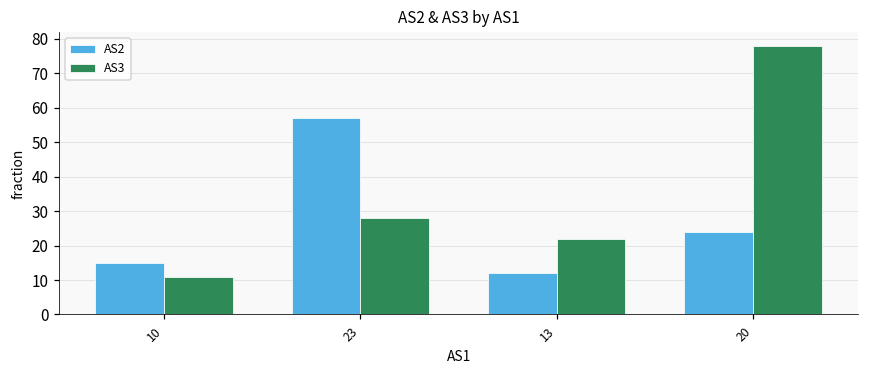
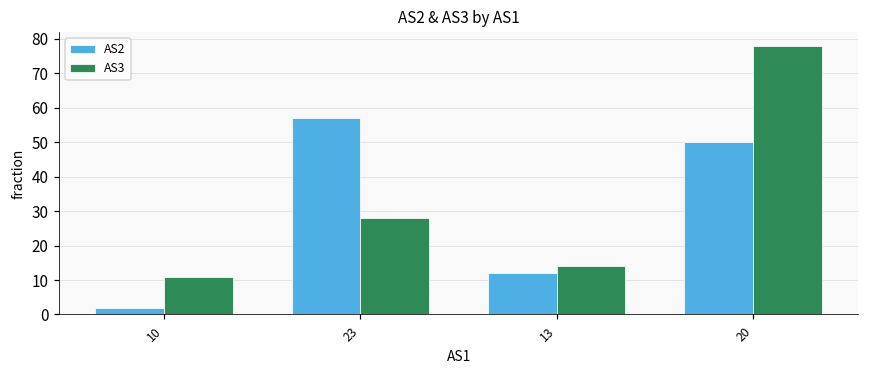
AS2, 10: 15 -> 2
AS3, 13: 22 -> 14
AS2, 20: 24 -> 50
